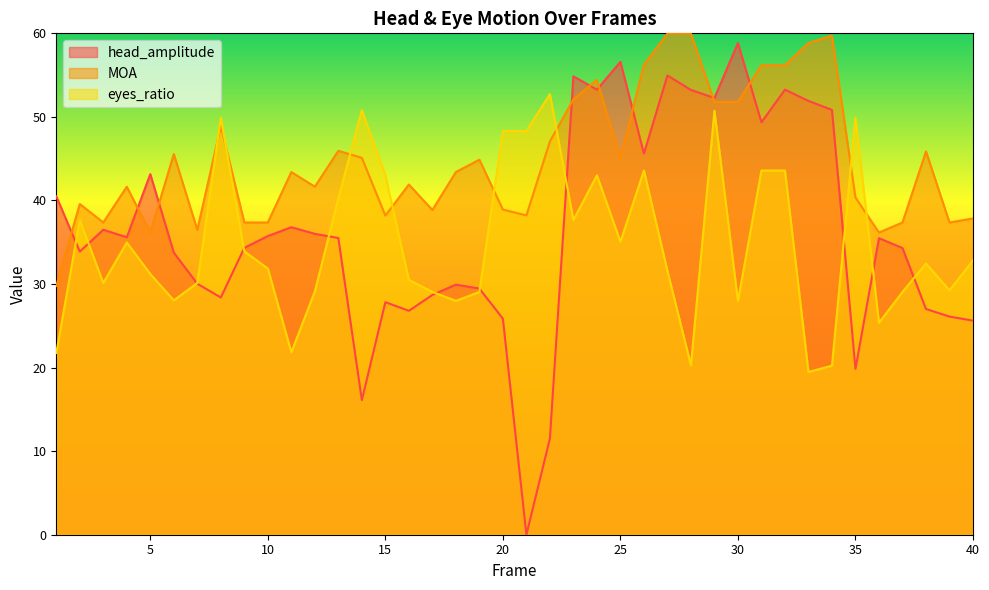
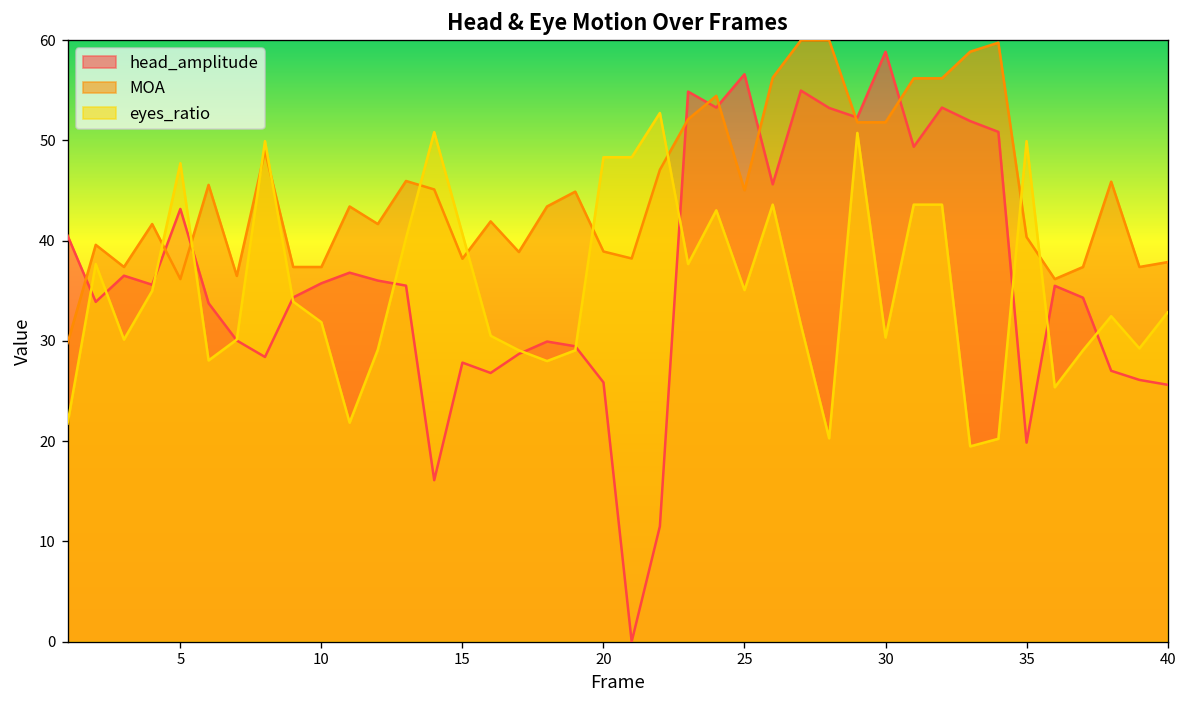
eyes_ratio, 5: 31 -> 48
eyes_ratio, 15: 43 -> 41
eyes_ratio, 30: 28 -> 30
